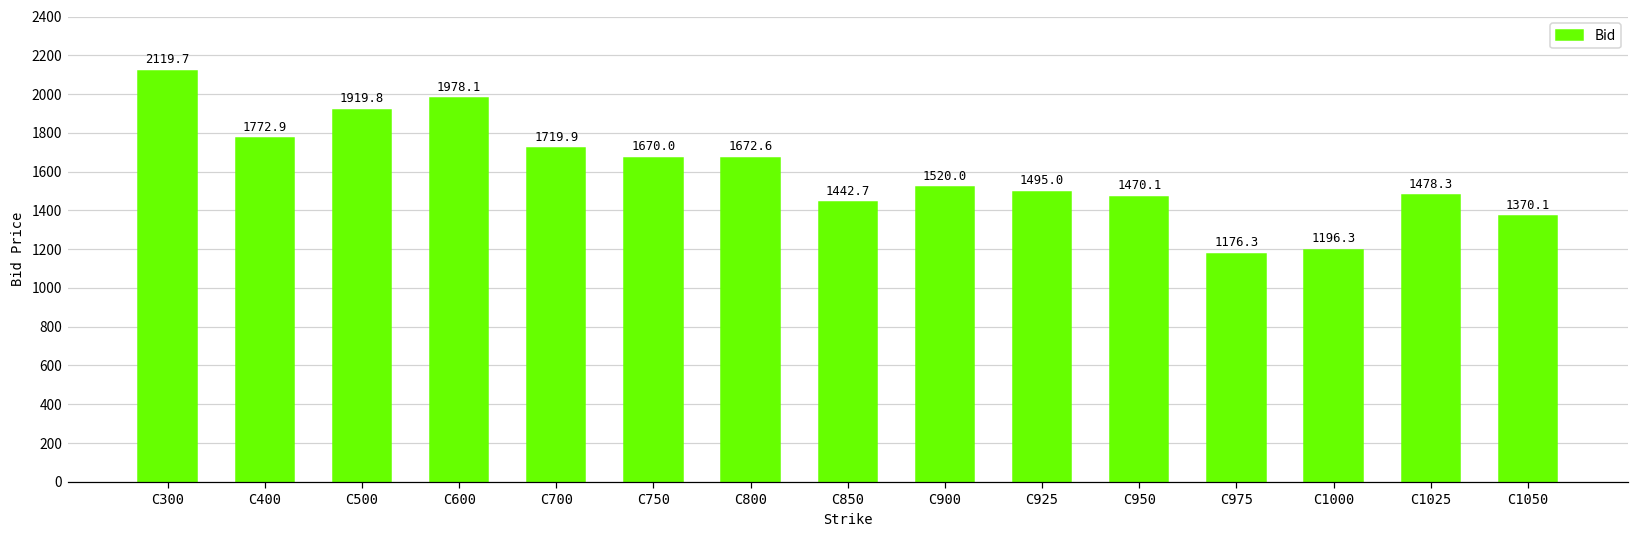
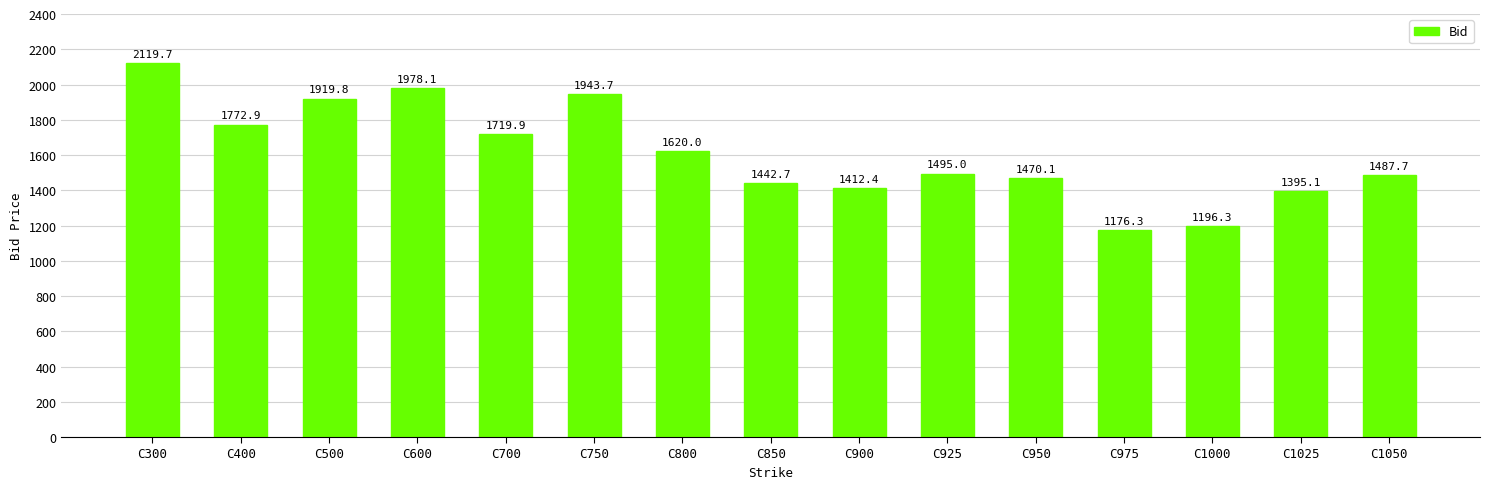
C750: 1670.0 -> 1943.7
C800: 1672.6 -> 1620.0
C900: 1520.0 -> 1412.4
C1025: 1478.3 -> 1395.1
C1050: 1370.1 -> 1487.7
